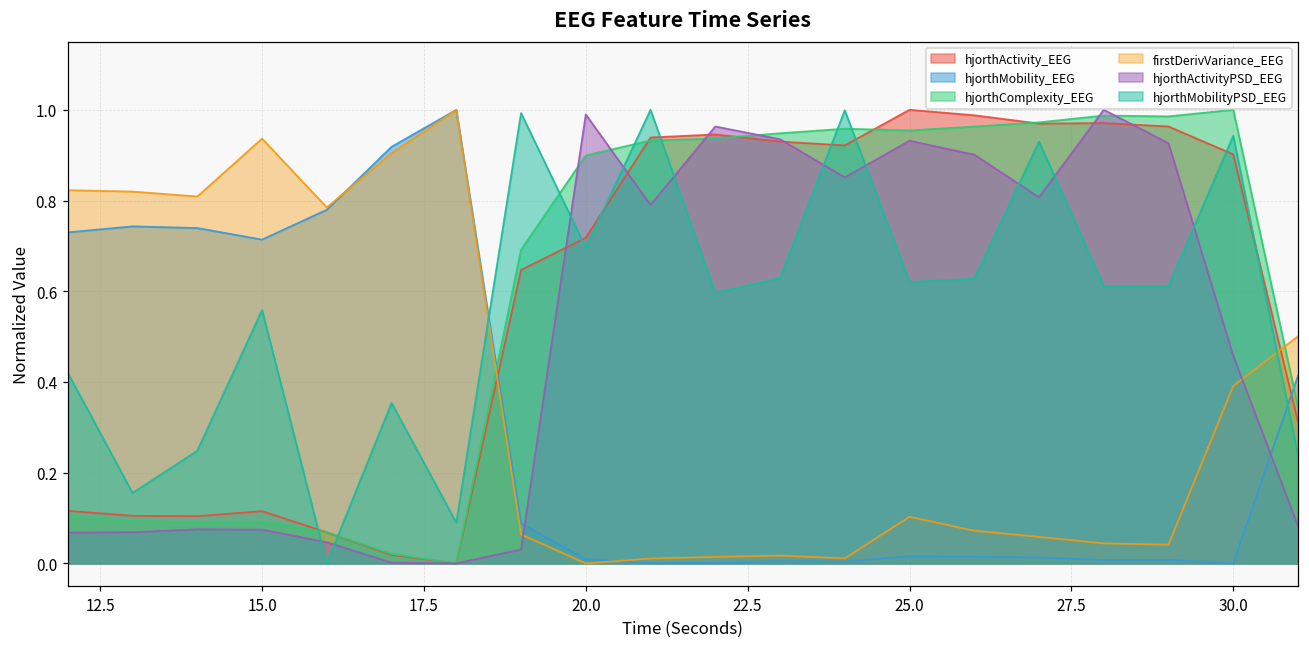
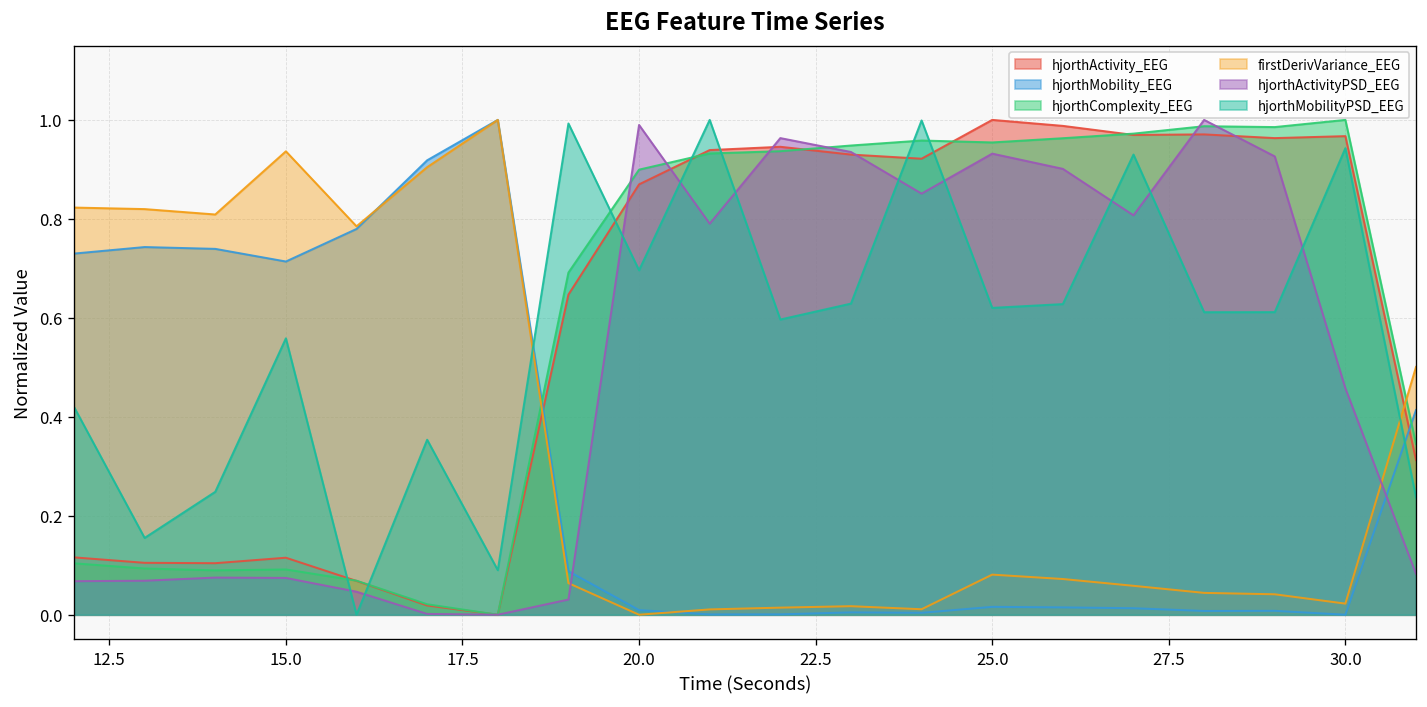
hjorthActivity_EEG, 20.0: 0.72 -> 0.87
firstDerivVariance_EEG, 25.0: 0.10 -> 0.08
hjorthActivity_EEG, 30.0: 0.90 -> 0.97
firstDerivVariance_EEG, 30.0: 0.39 -> 0.02
